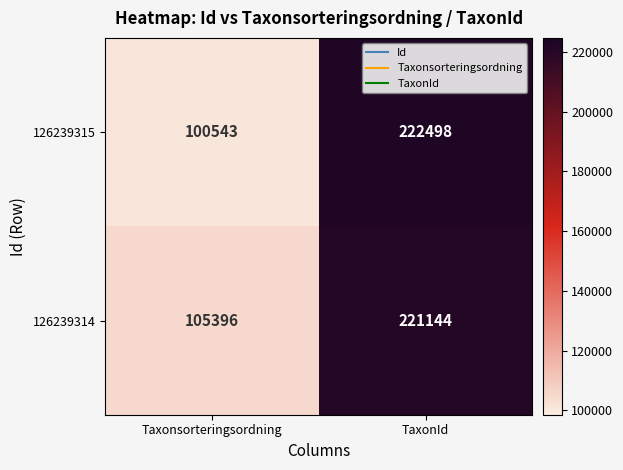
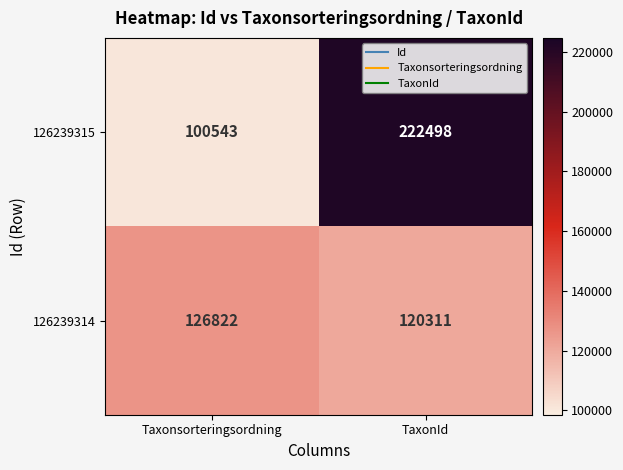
126239314, Taxonsorteringsordning: 105396 -> 126822
126239314, TaxonId: 221144 -> 120311
